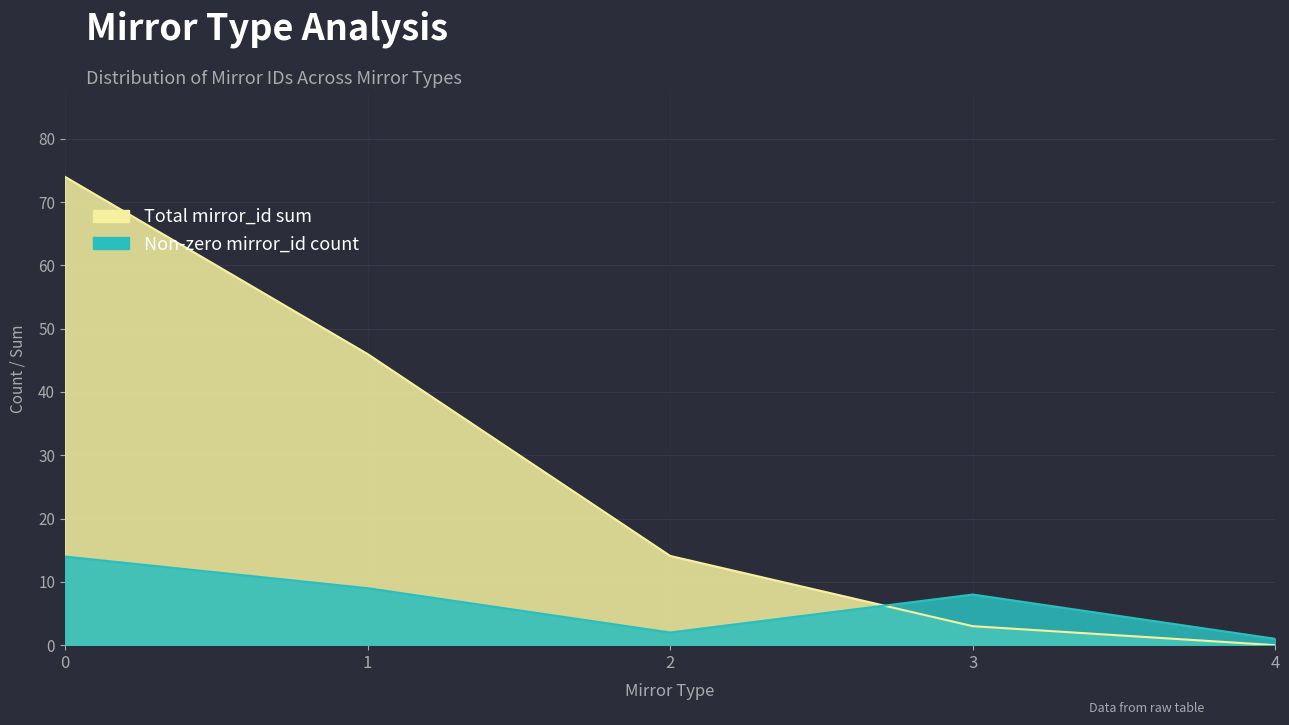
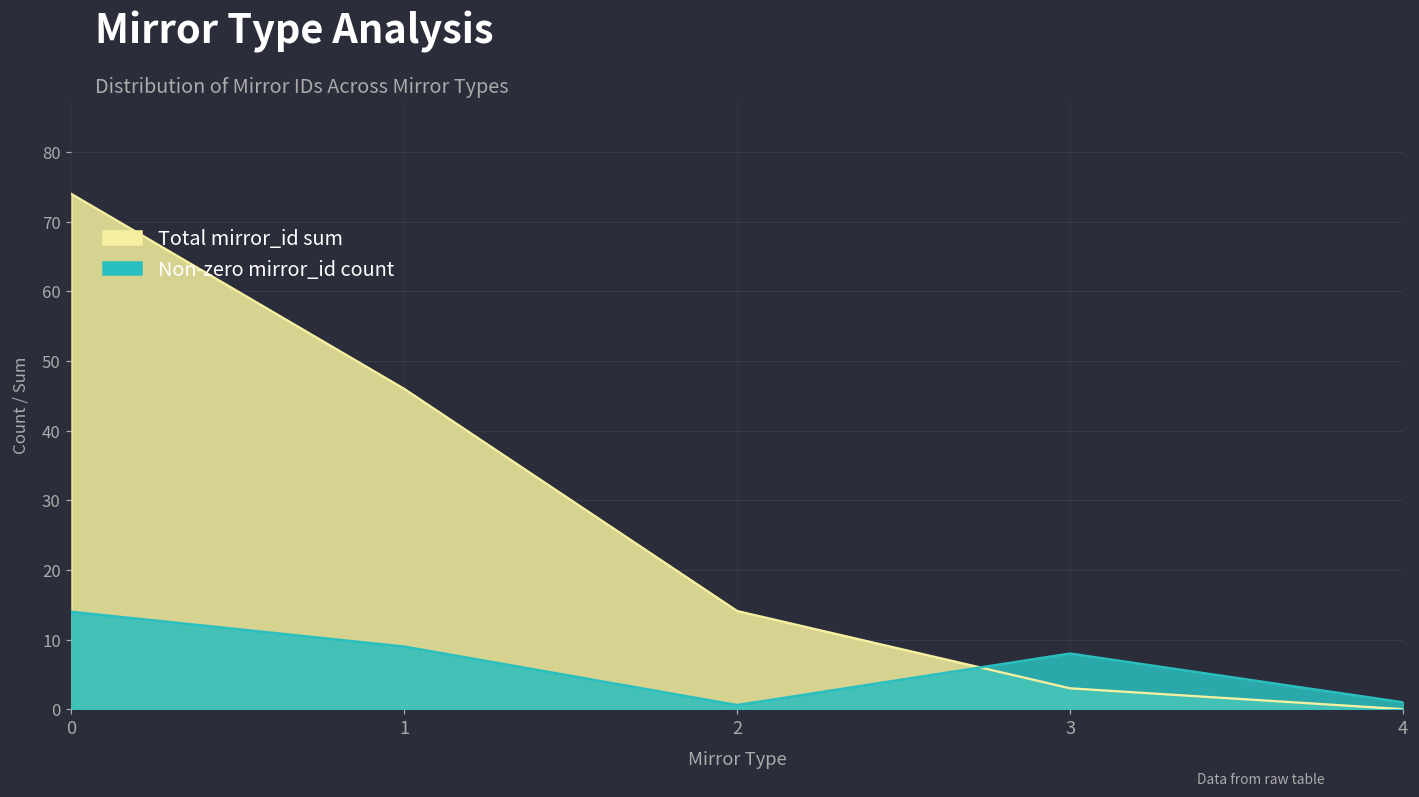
Non-zero mirror_id count, 2: 2 -> 1
